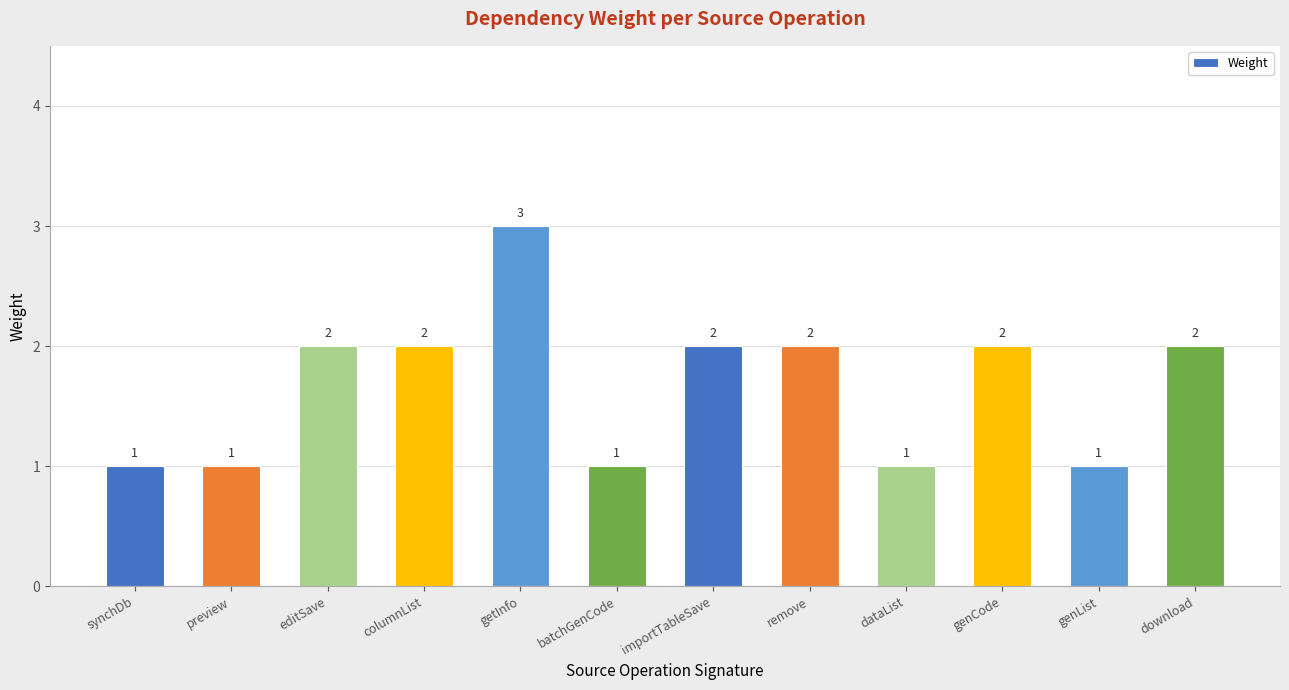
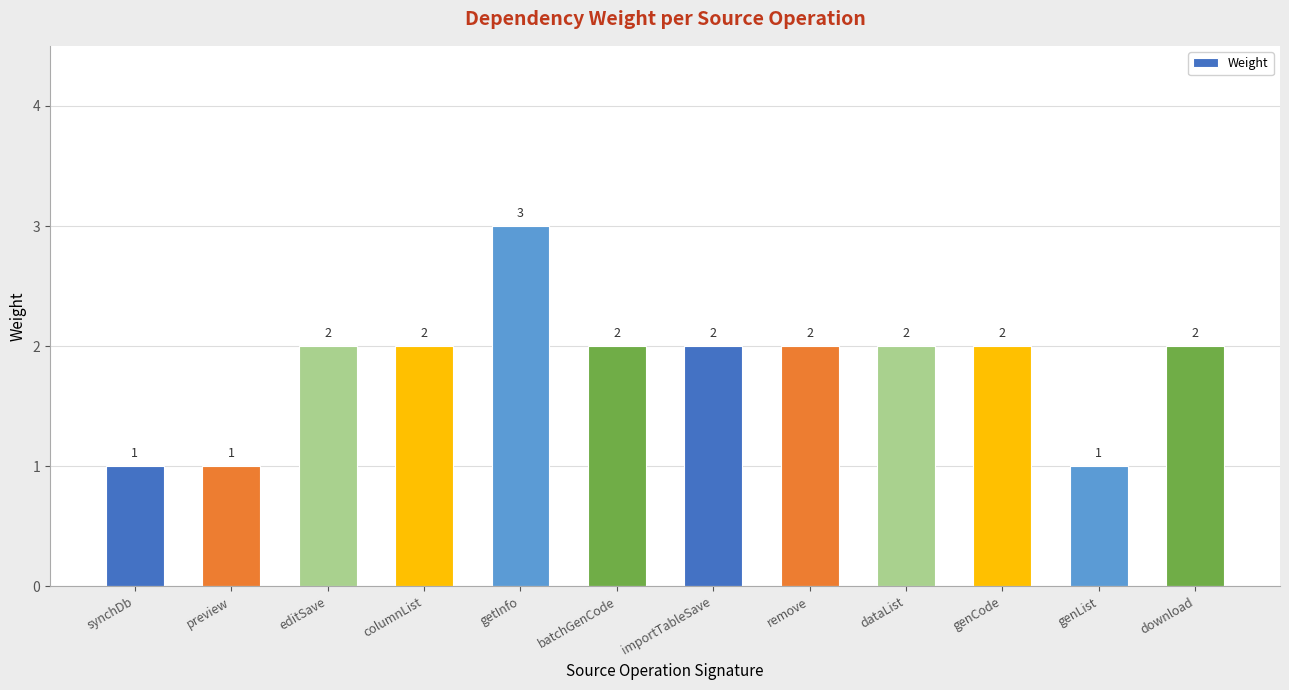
batchGenCode: 1 -> 2
dataList: 1 -> 2
